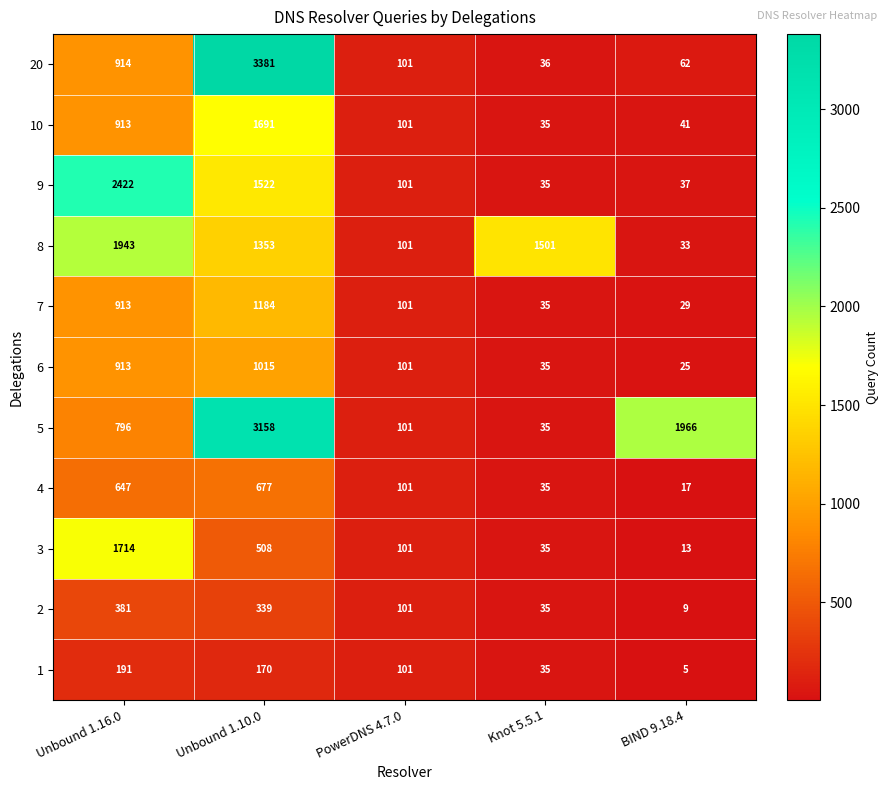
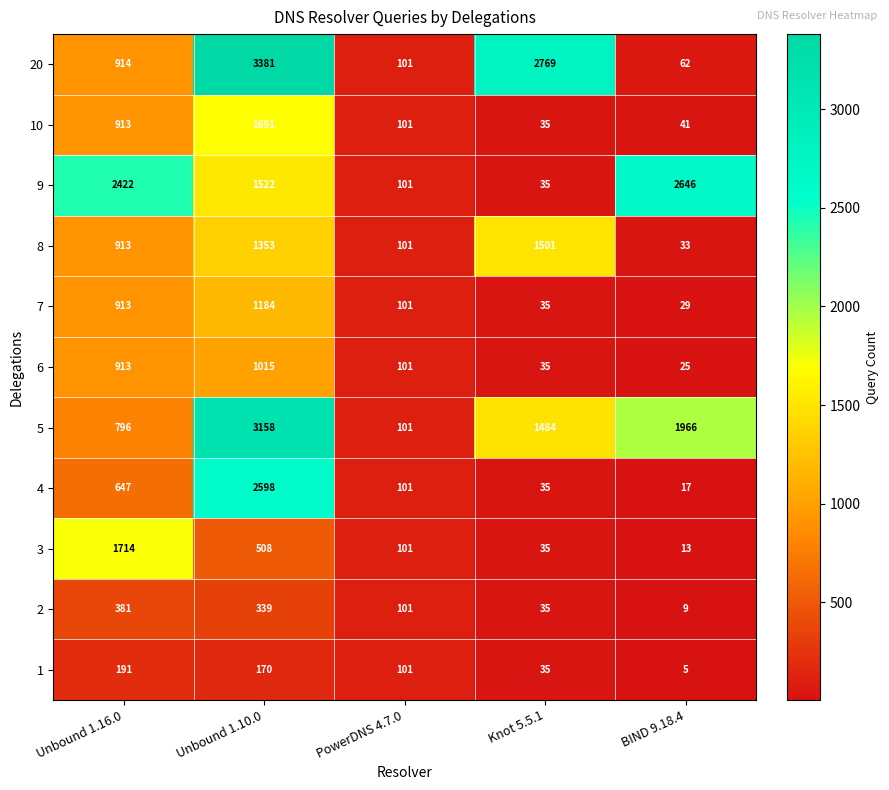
20, Knot 5.5.1: 36 -> 2769
9, BIND 9.18.4: 37 -> 2646
8, Unbound 1.16.0: 1943 -> 913
5, Knot 5.5.1: 35 -> 1484
4, Unbound 1.10.0: 677 -> 2598
